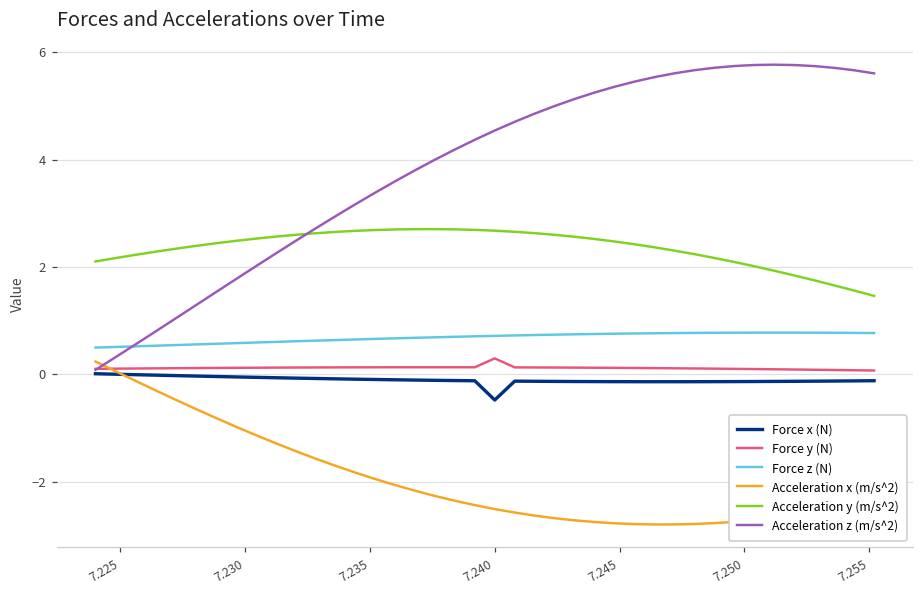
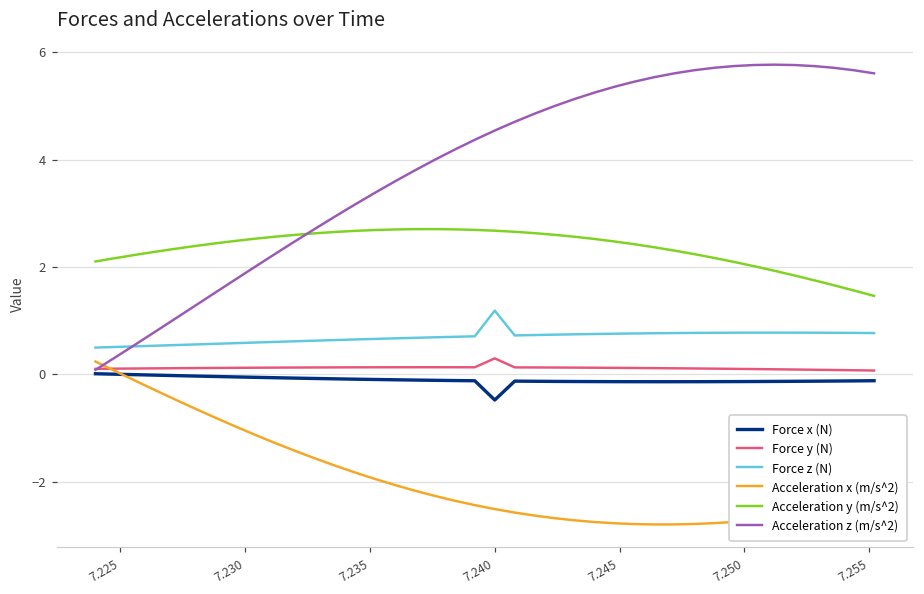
Force z (N), 7.240: 0.7 -> 1.2
